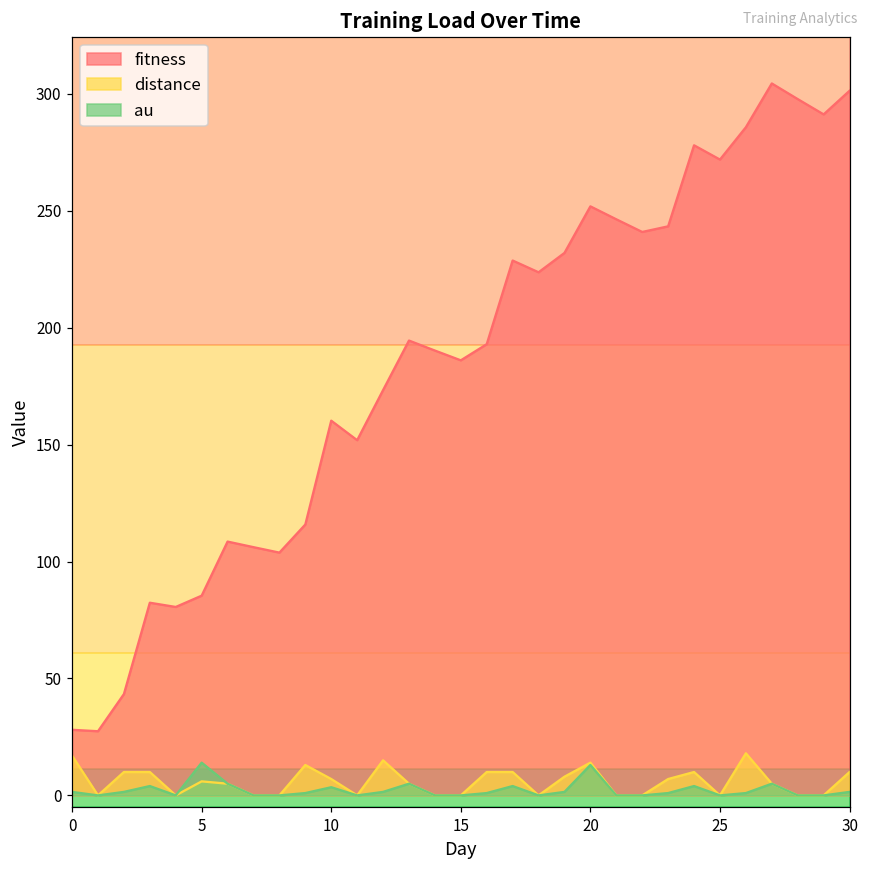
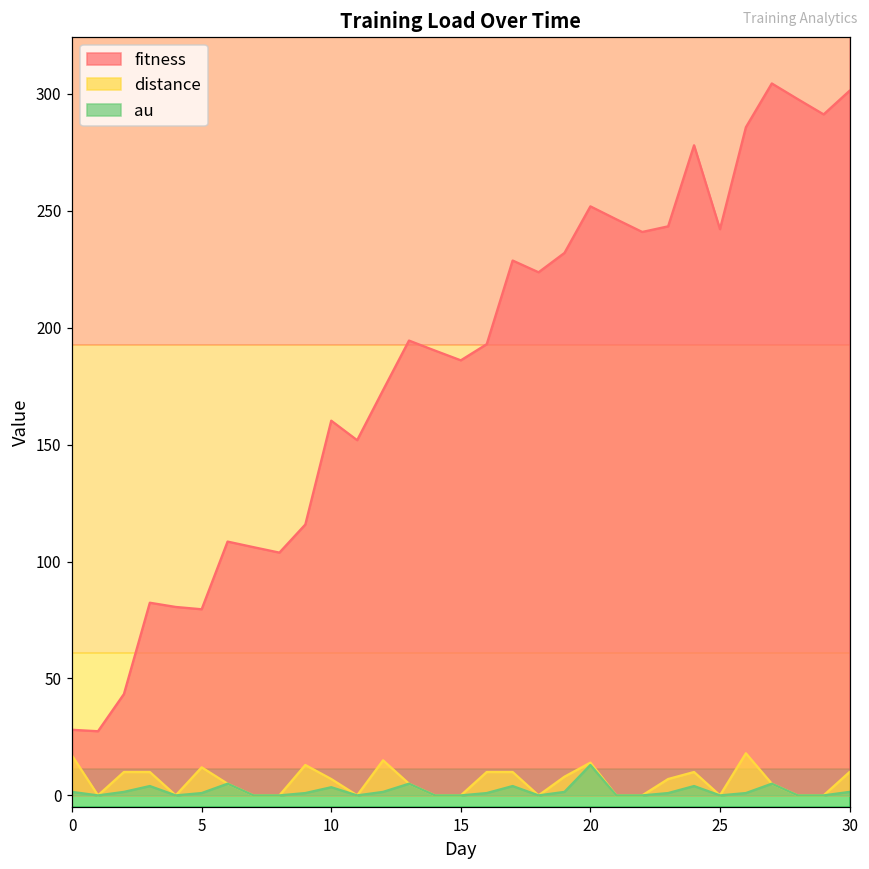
fitness, 5: 85 -> 80
distance, 5: 6 -> 12
au, 5: 14 -> 1
fitness, 25: 272 -> 242
